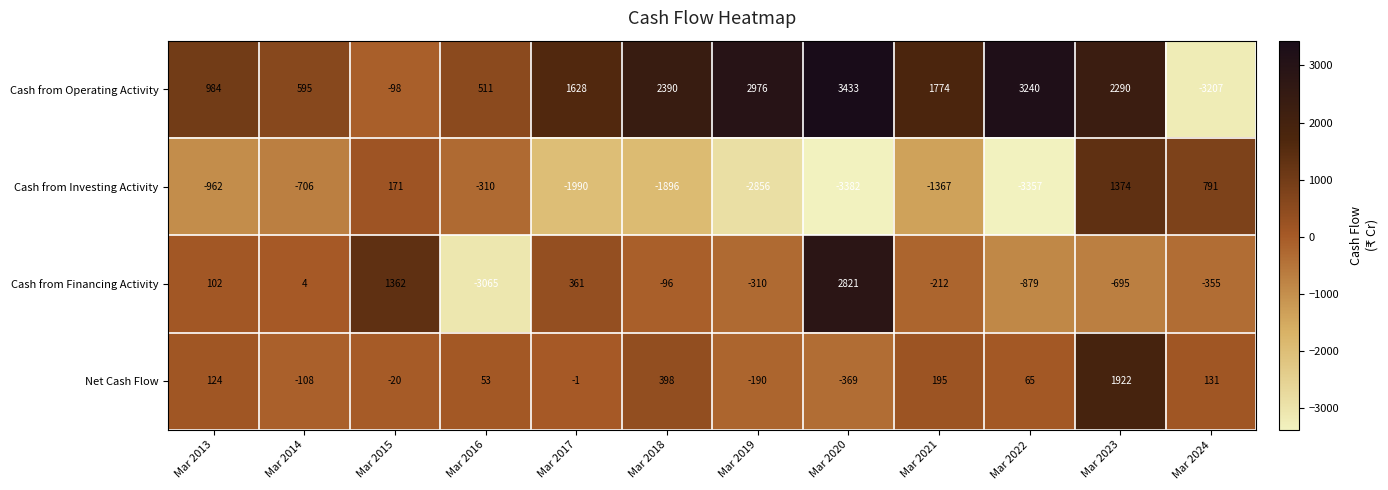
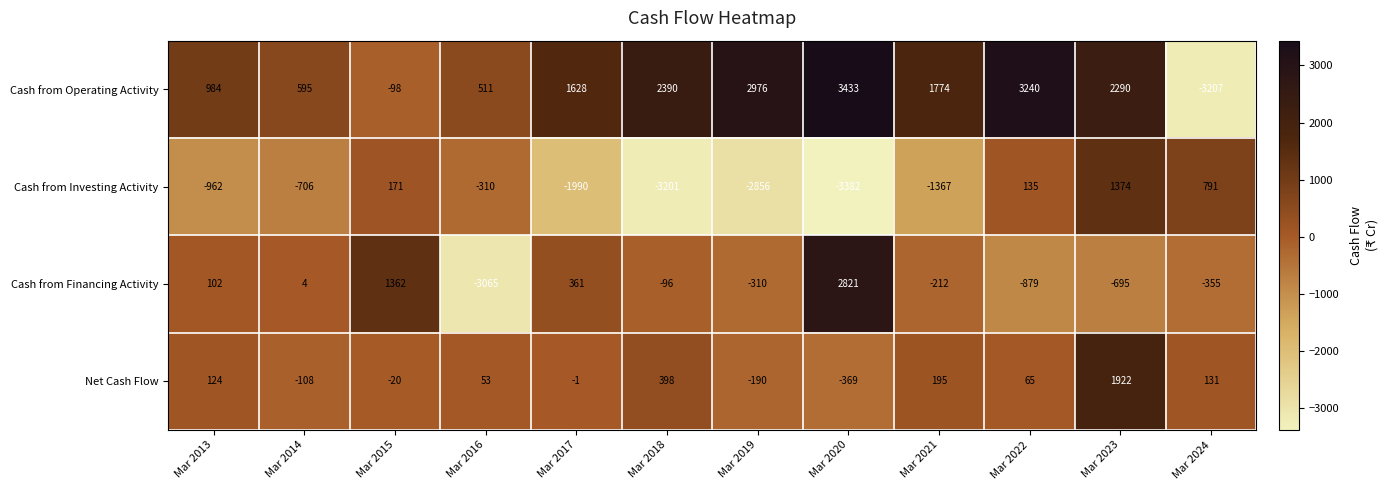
Cash from Investing Activity, Mar 2018: -1896 -> -3201
Cash from Investing Activity, Mar 2022: -3357 -> 135
